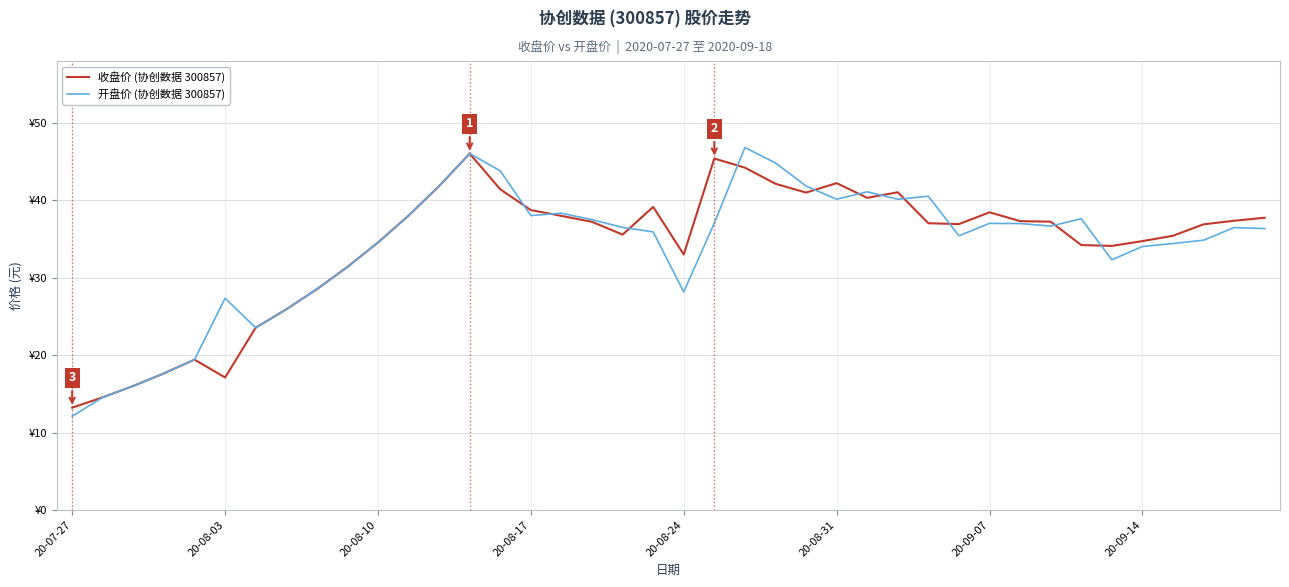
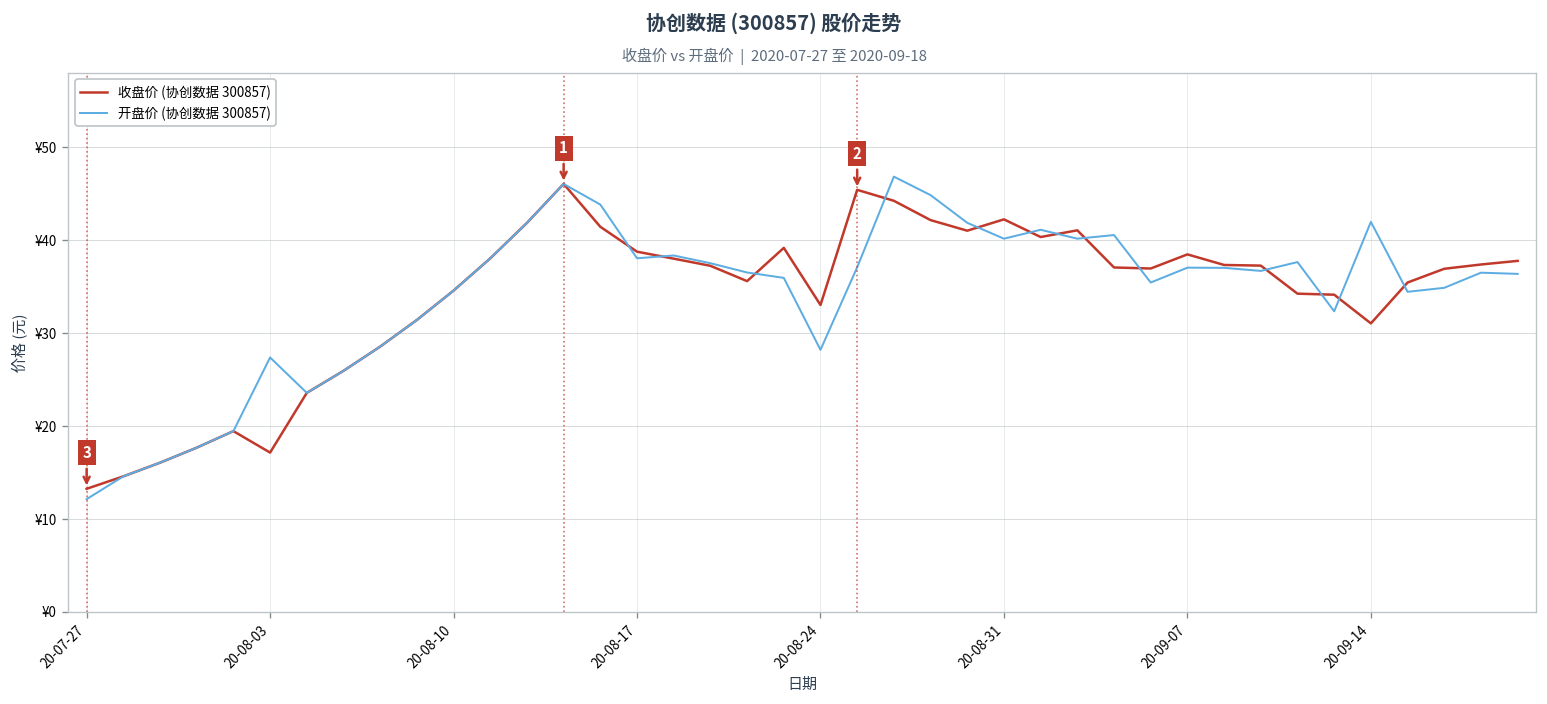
收盘价 (协创数据 300857), 20-09-14: ¥35 -> ¥31
开盘价 (协创数据 300857), 20-09-14: ¥34 -> ¥42
